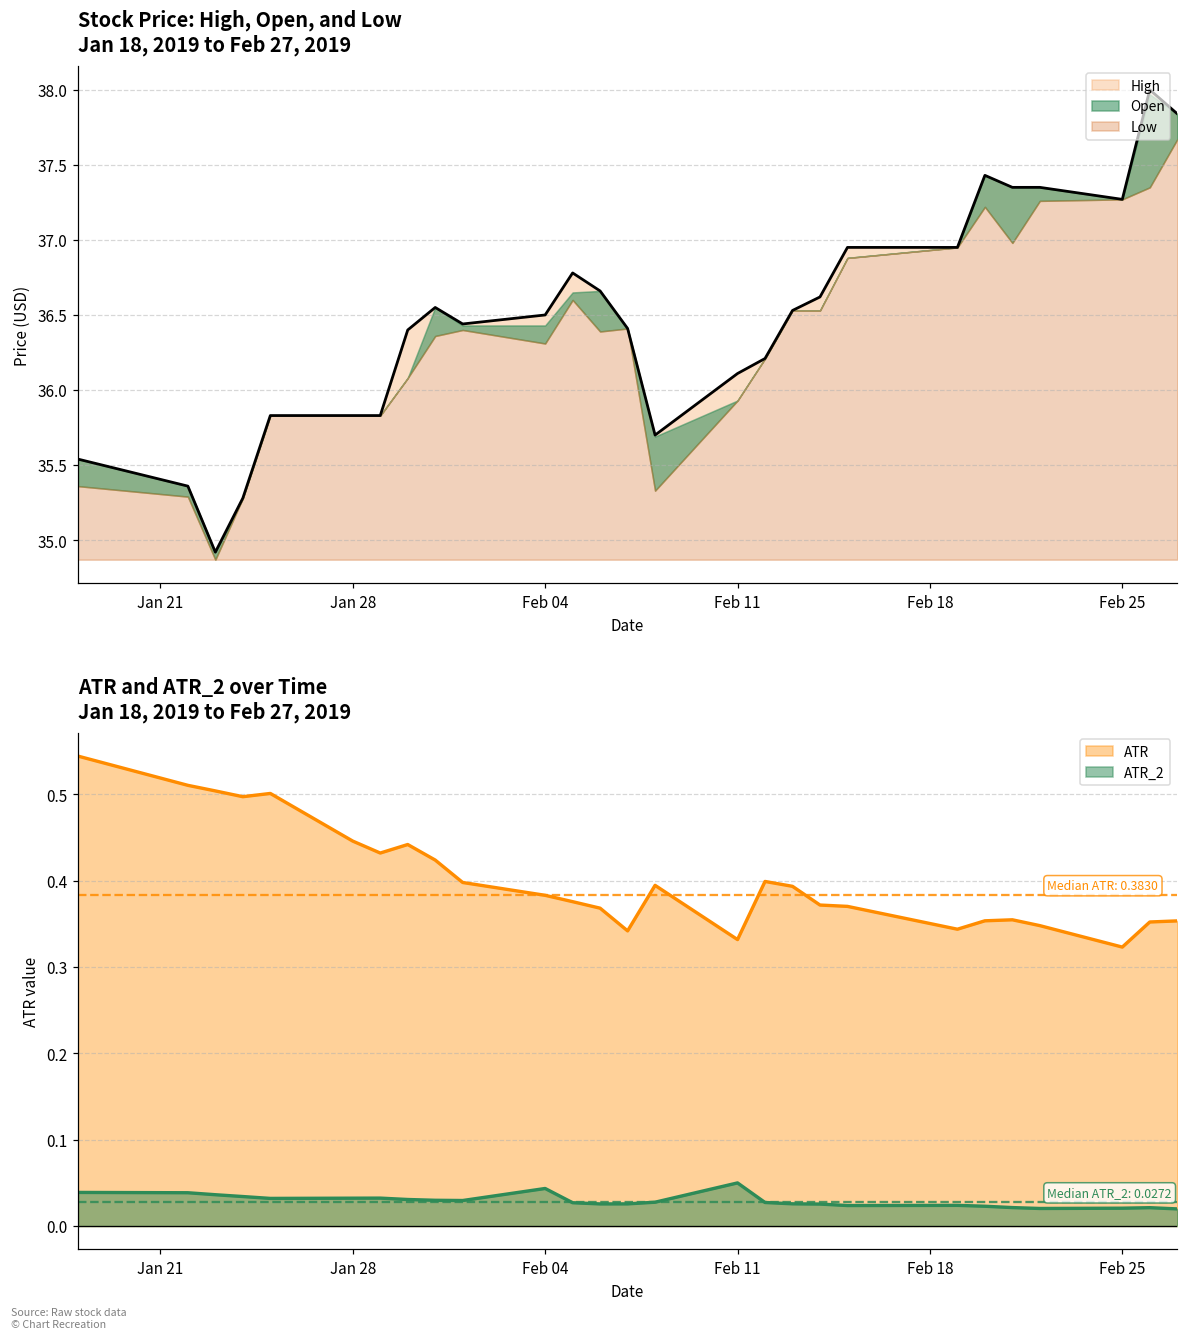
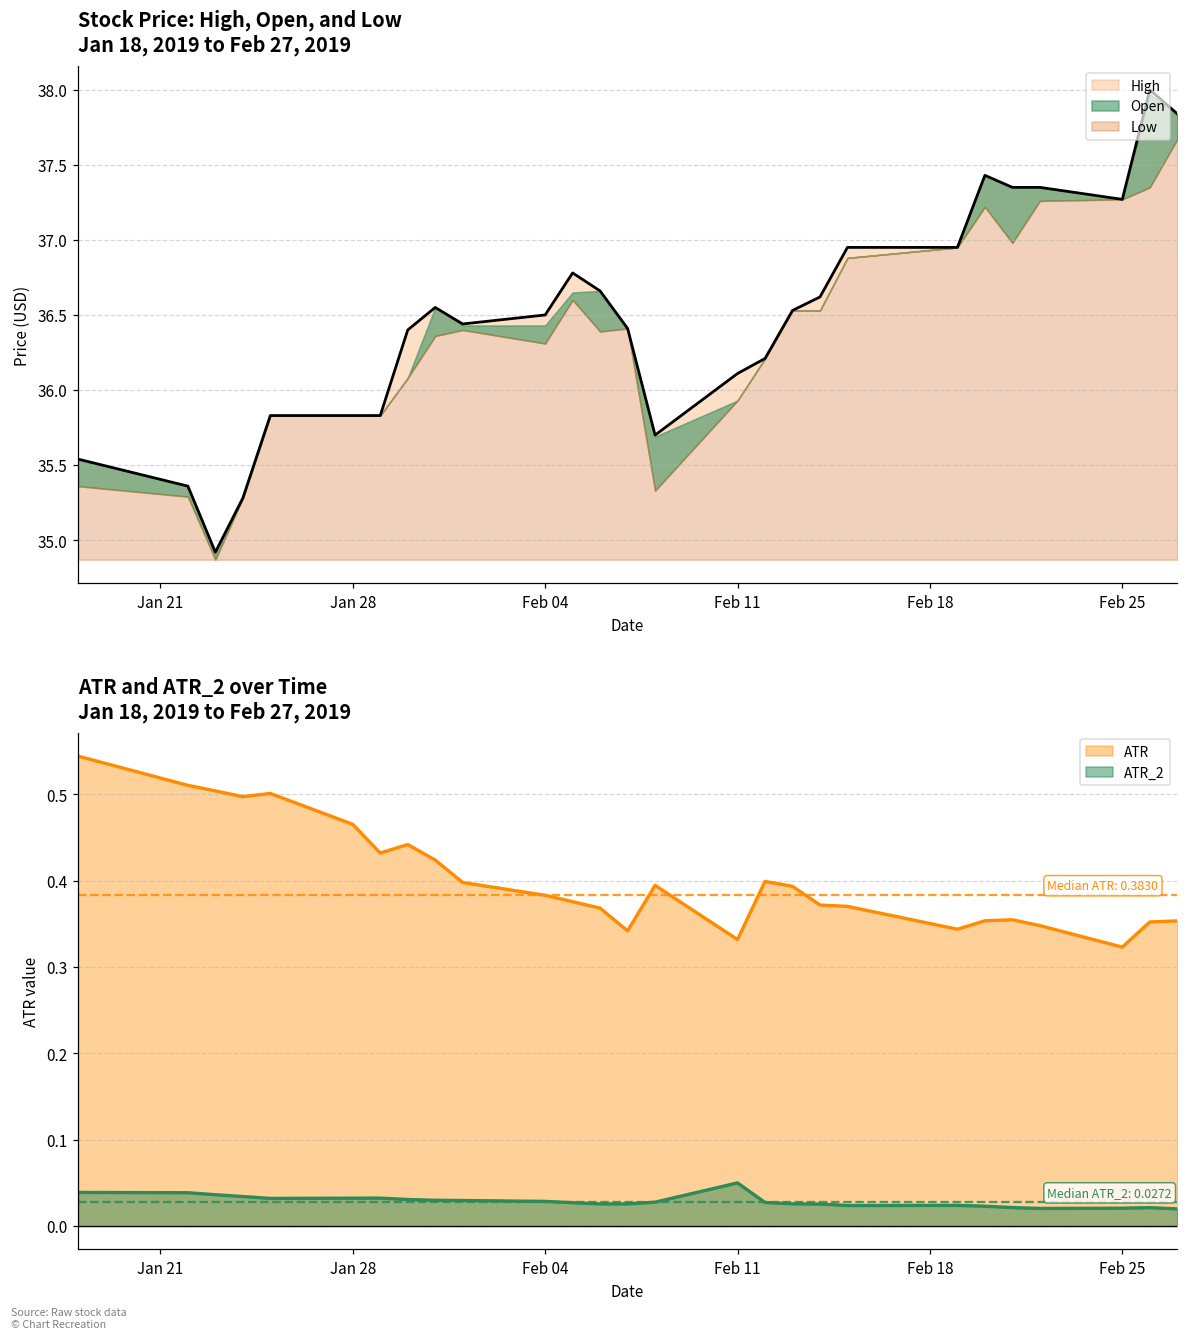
ATR and ATR_2 over Time Jan 18, 2019 to Feb 27, 2019, ATR, Jan 28: 0.45 -> 0.47
ATR and ATR_2 over Time Jan 18, 2019 to Feb 27, 2019, ATR_2, Feb 04: 0.04 -> 0.03
